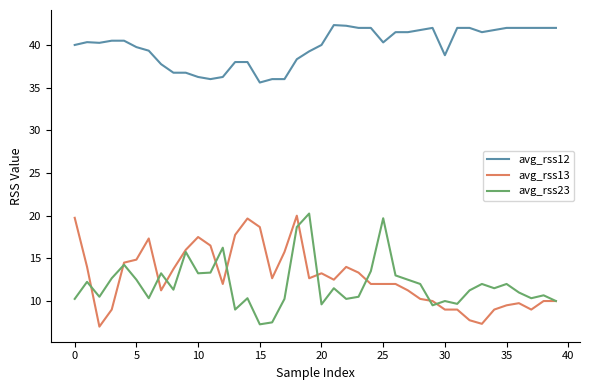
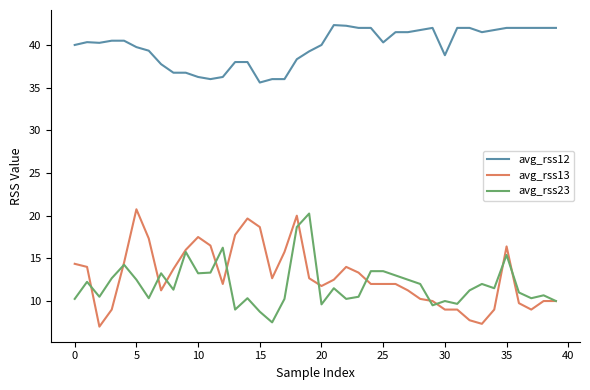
avg_rss13, 0: 20 -> 14
avg_rss13, 5: 15 -> 21
avg_rss23, 15: 7 -> 9
avg_rss13, 20: 13 -> 12
avg_rss23, 25: 20 -> 14
avg_rss13, 35: 10 -> 16
avg_rss23, 35: 12 -> 15
